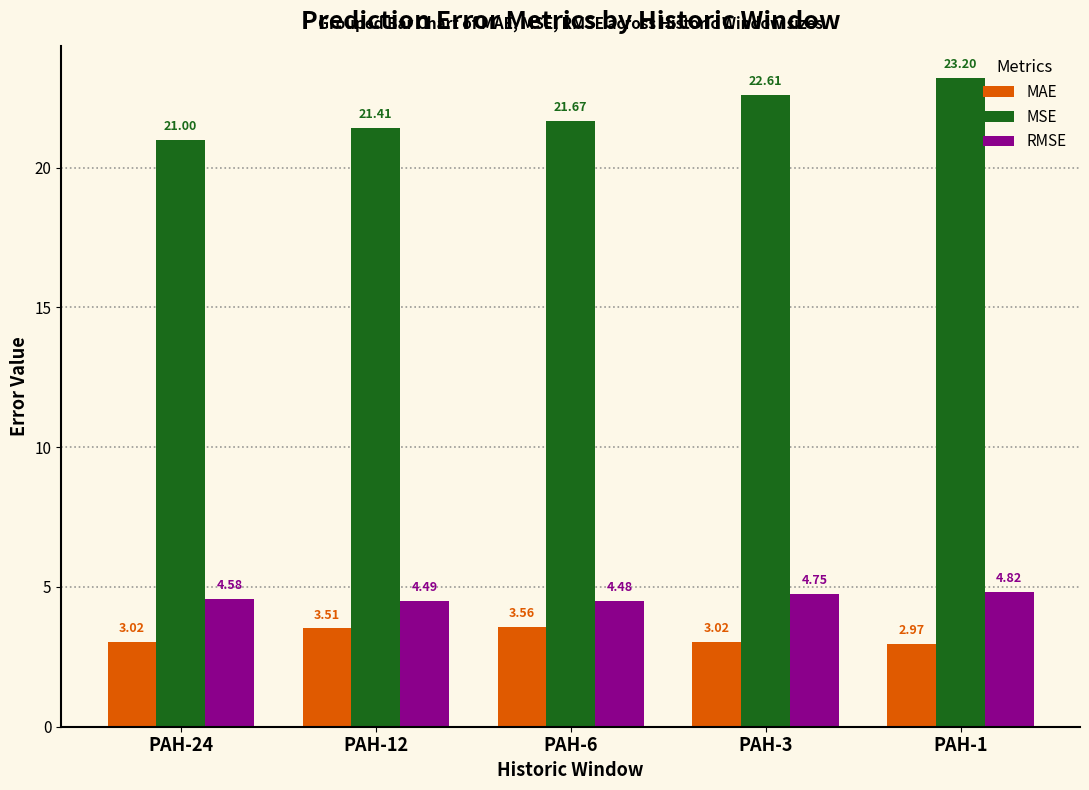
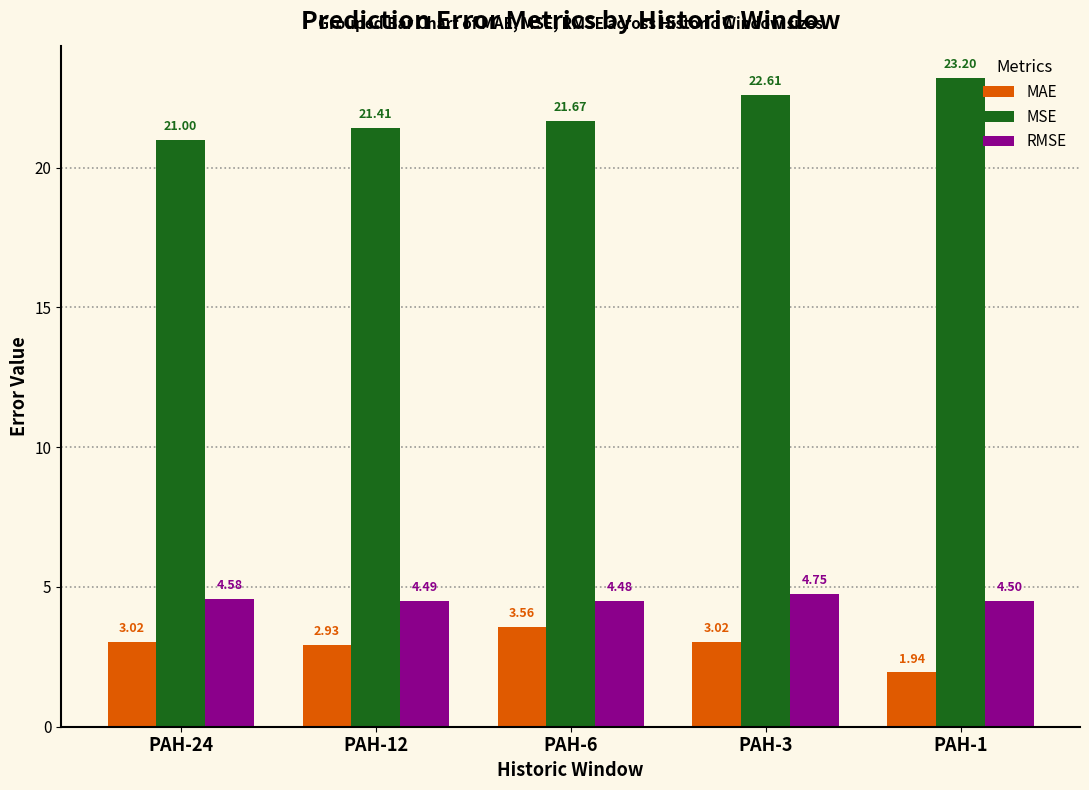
MAE, PAH-12: 3.51 -> 2.93
MAE, PAH-1: 2.97 -> 1.94
RMSE, PAH-1: 4.82 -> 4.50
